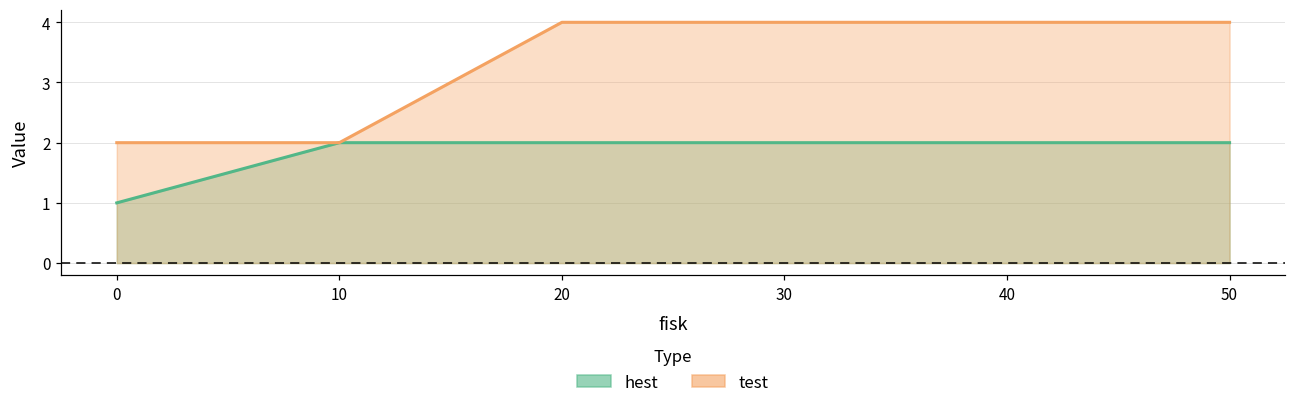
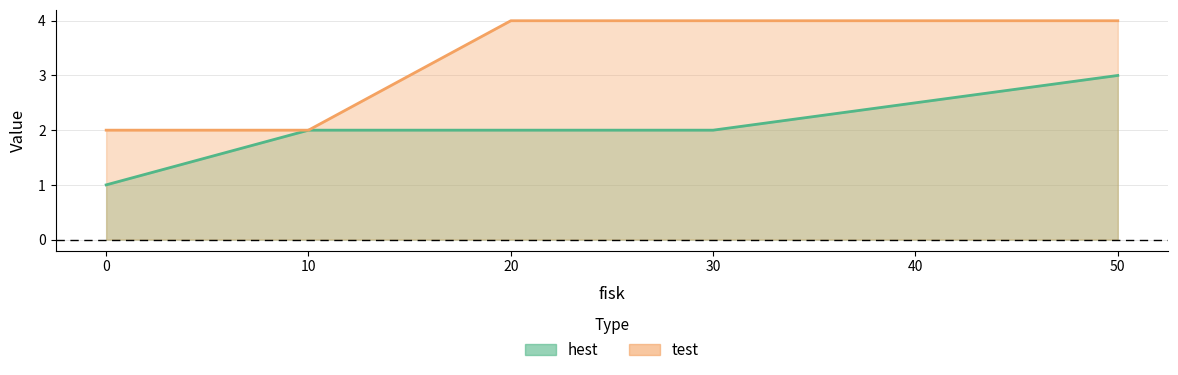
hest, 50: 2 -> 3
